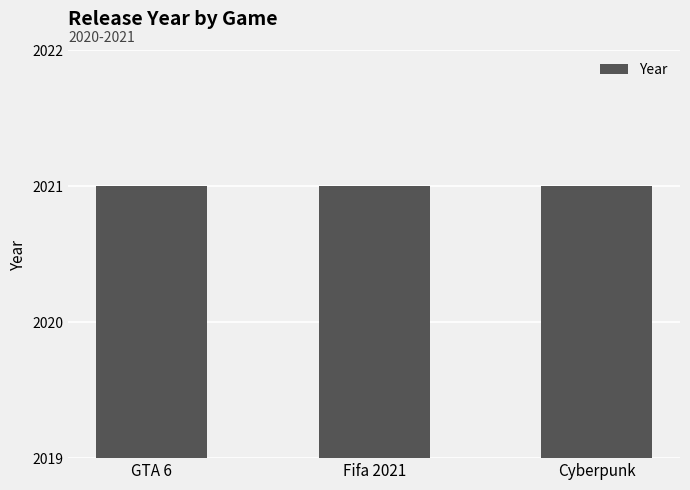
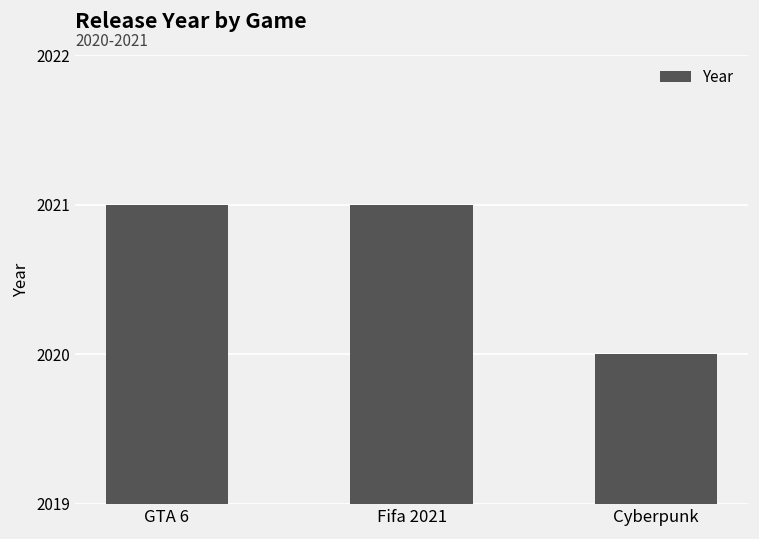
Cyberpunk: 2021 -> 2020
